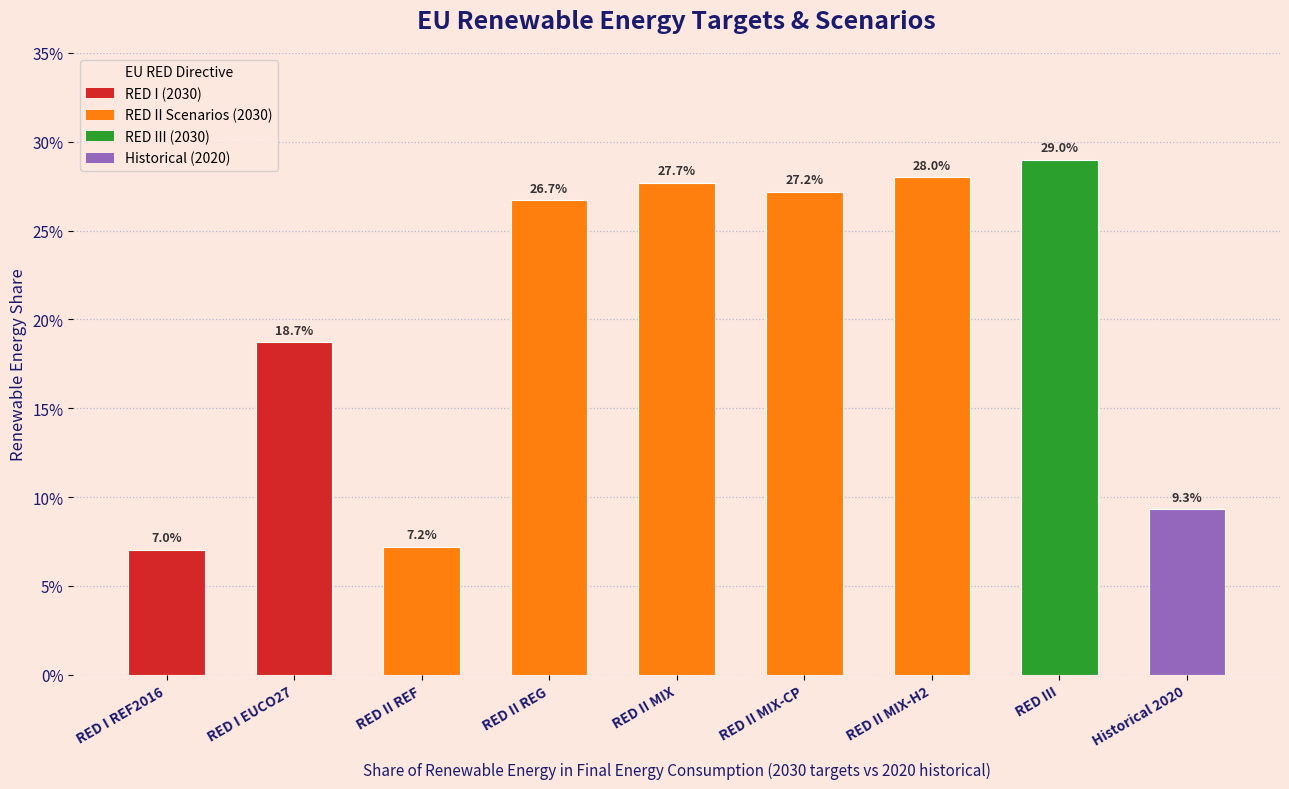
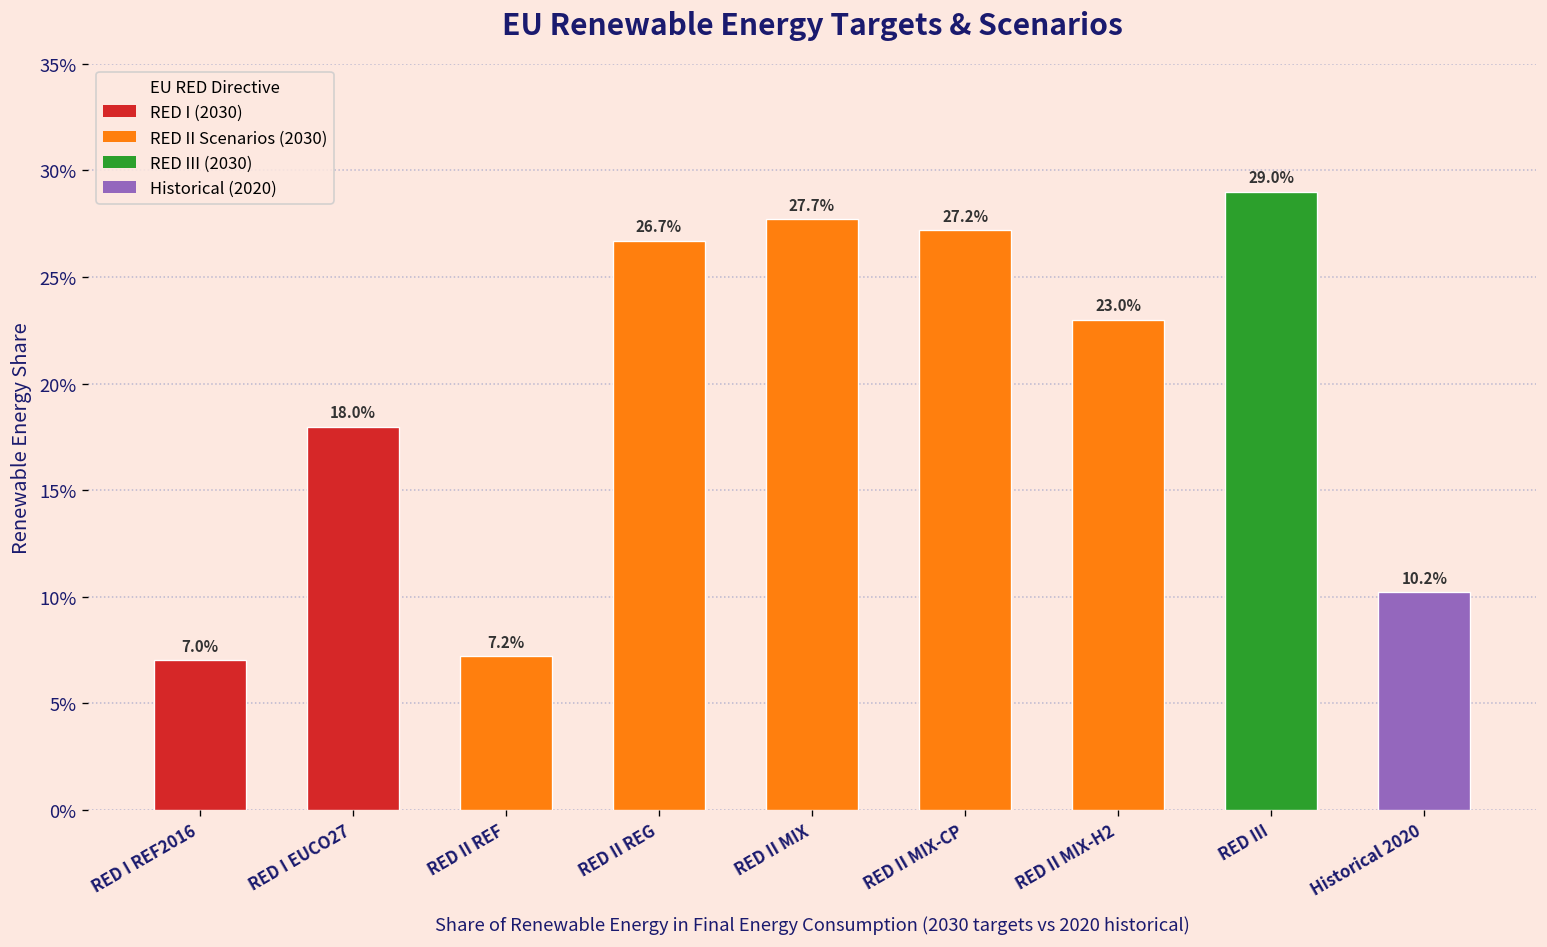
RED I EUCO27: 18.7% -> 18.0%
RED II MIX-H2: 28.0% -> 23.0%
Historical 2020: 9.3% -> 10.2%
